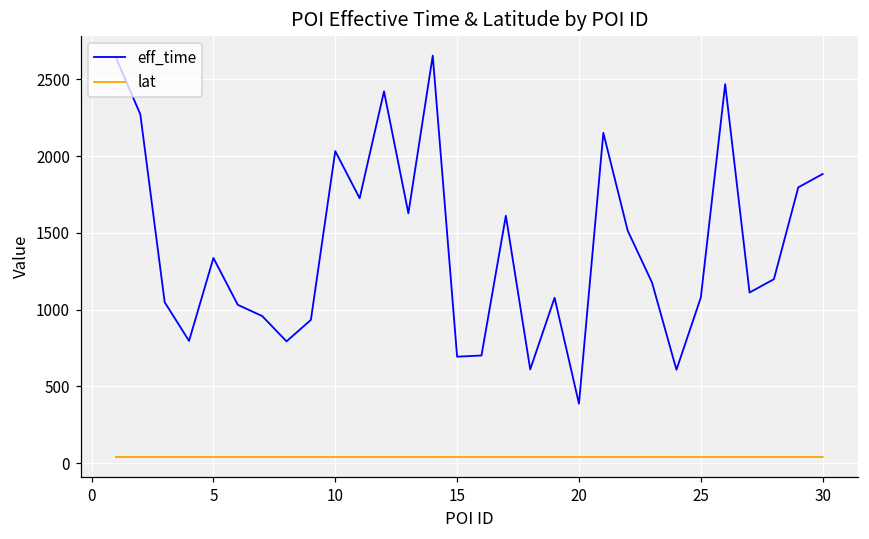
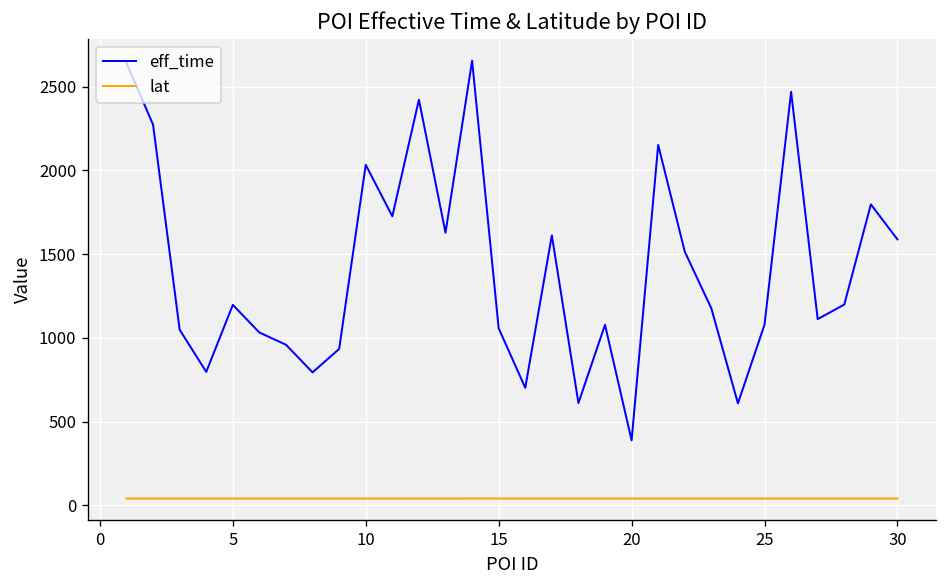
eff_time, 5: 1340 -> 1200
eff_time, 15: 690 -> 1060
eff_time, 30: 1880 -> 1590
